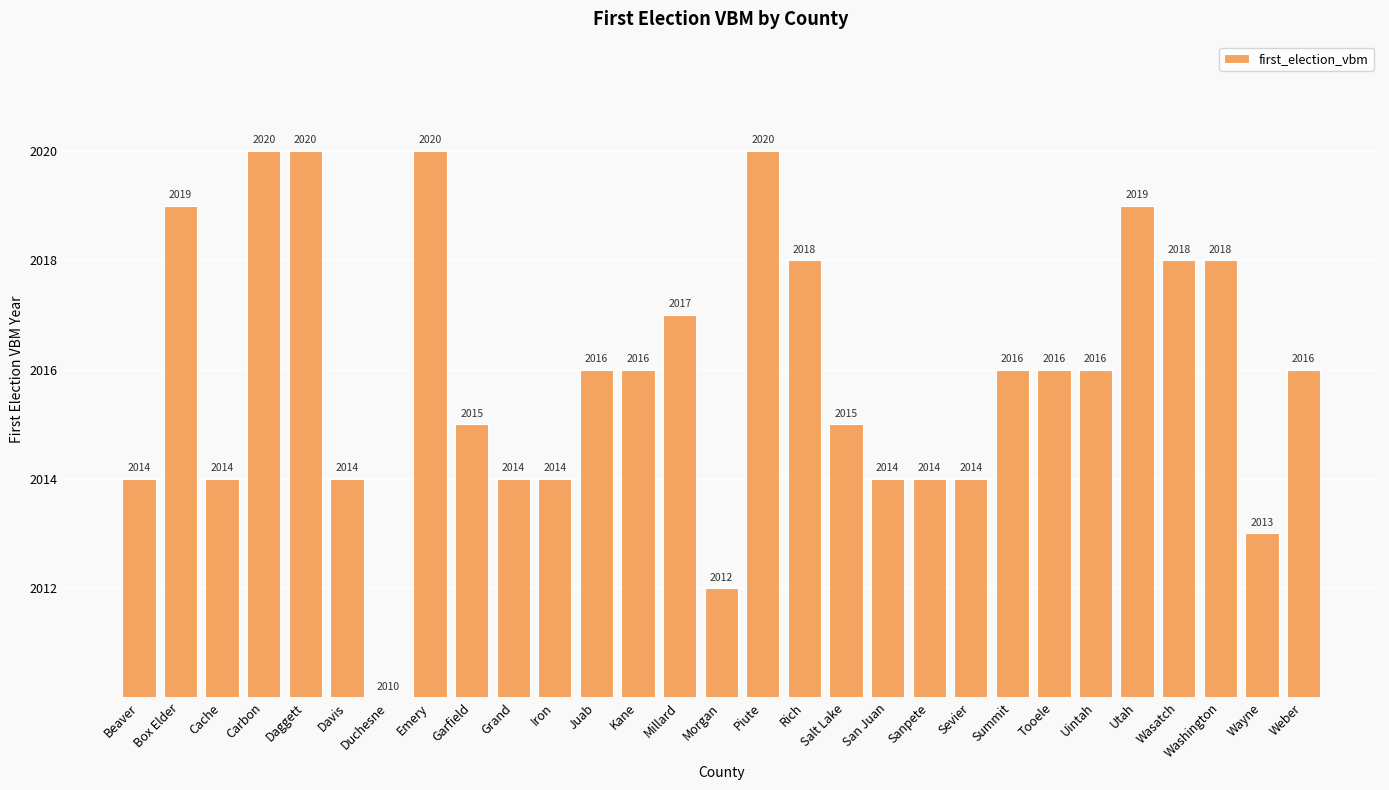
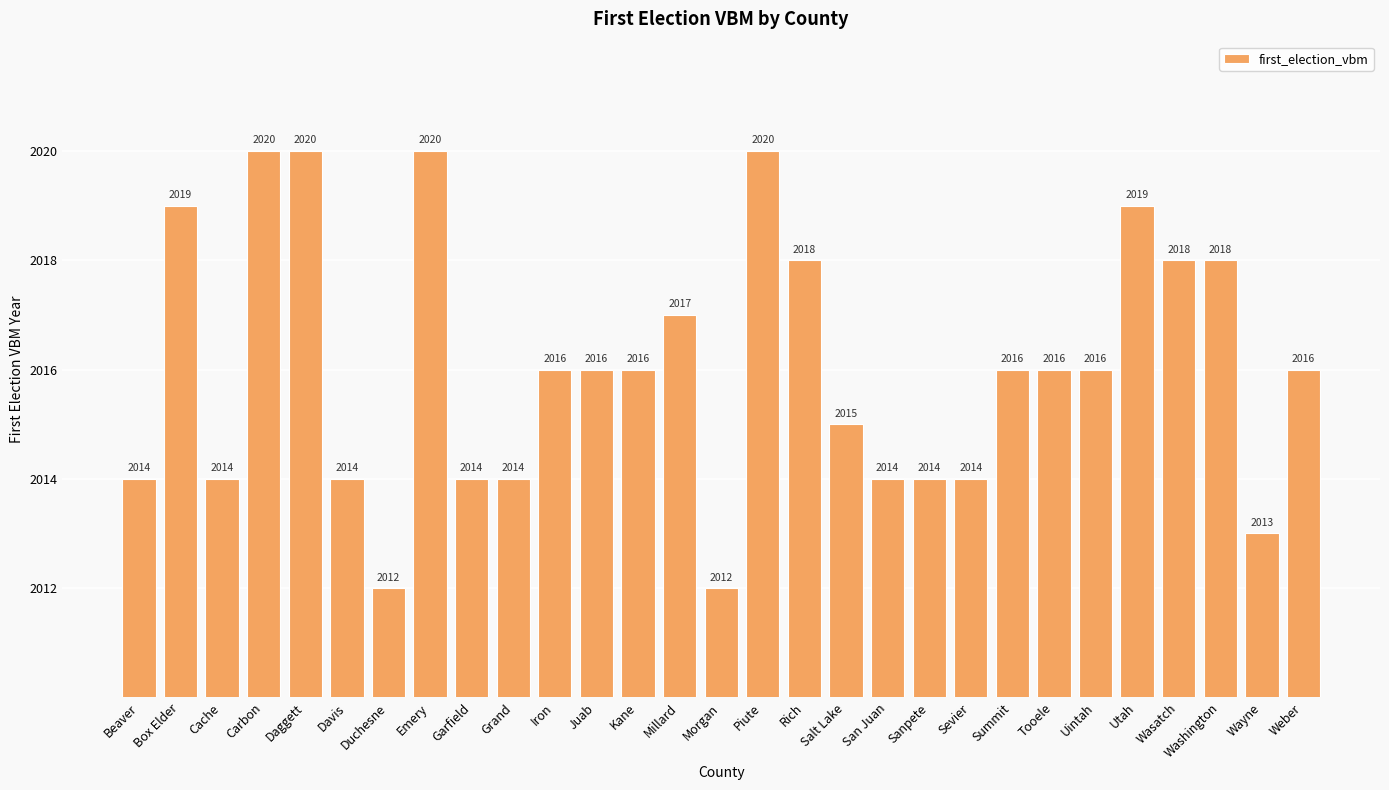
Duchesne: 2010 -> 2012
Garfield: 2015 -> 2014
Iron: 2014 -> 2016
